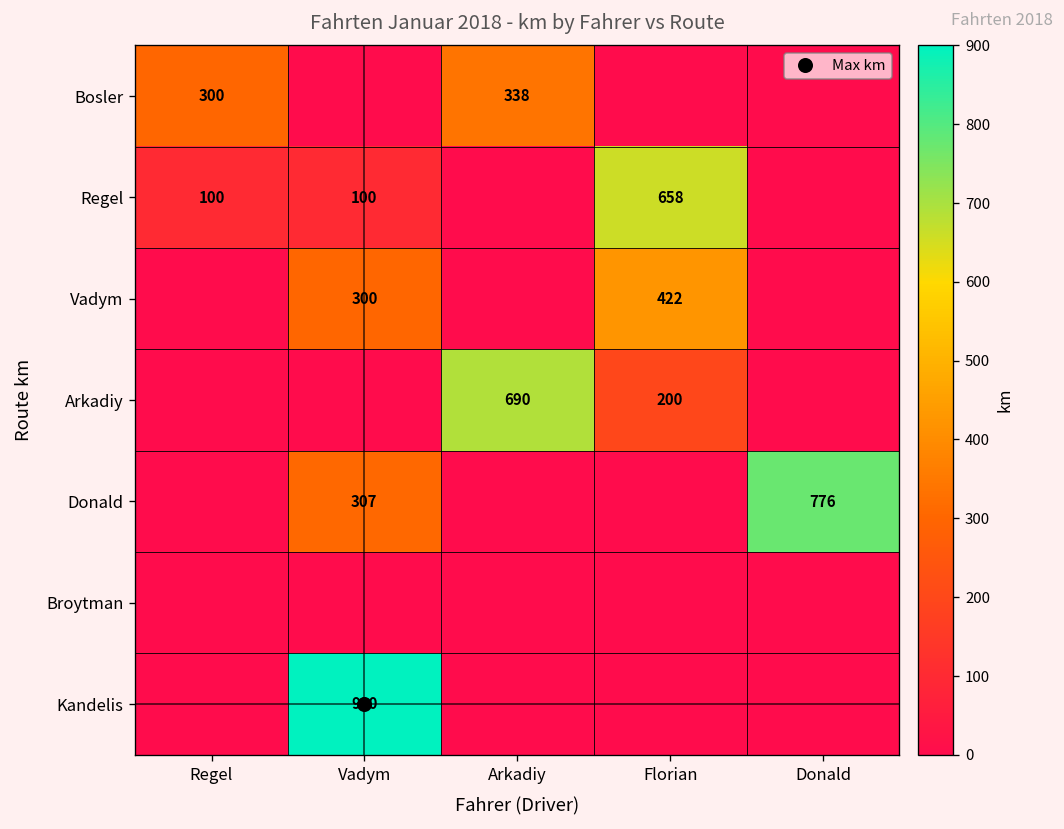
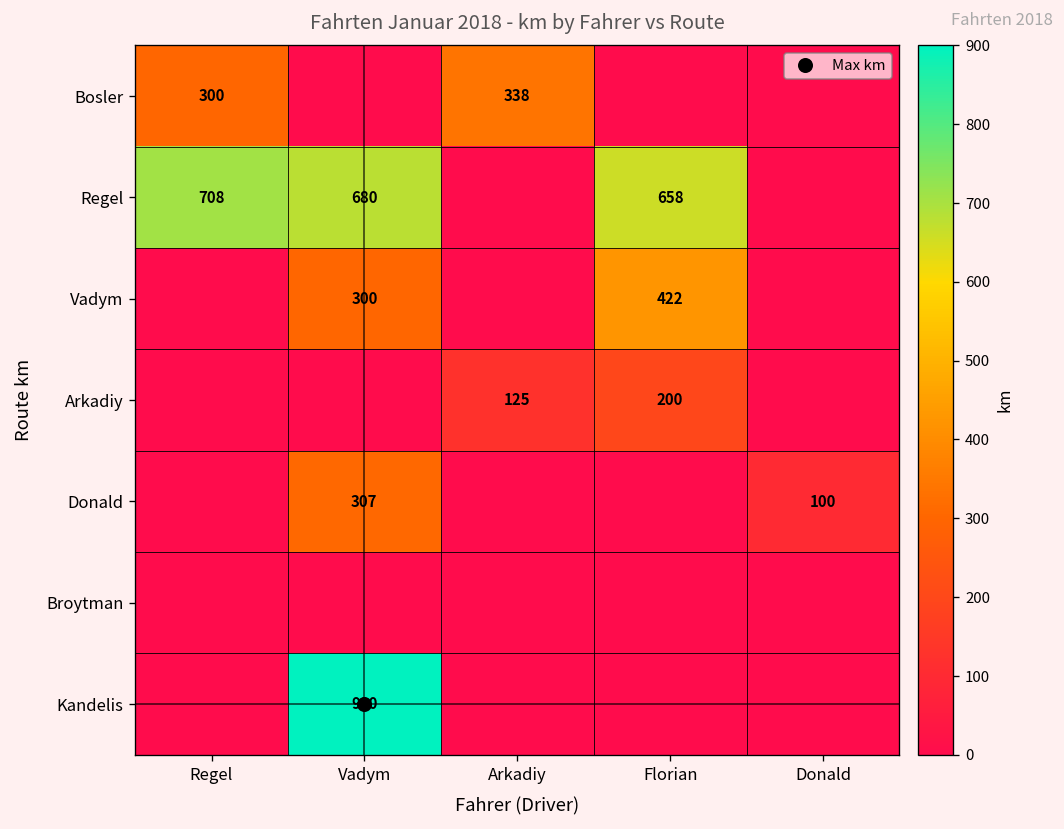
Regel, Regel: 100 -> 708
Regel, Vadym: 100 -> 680
Arkadiy, Arkadiy: 690 -> 125
Donald, Donald: 776 -> 100
